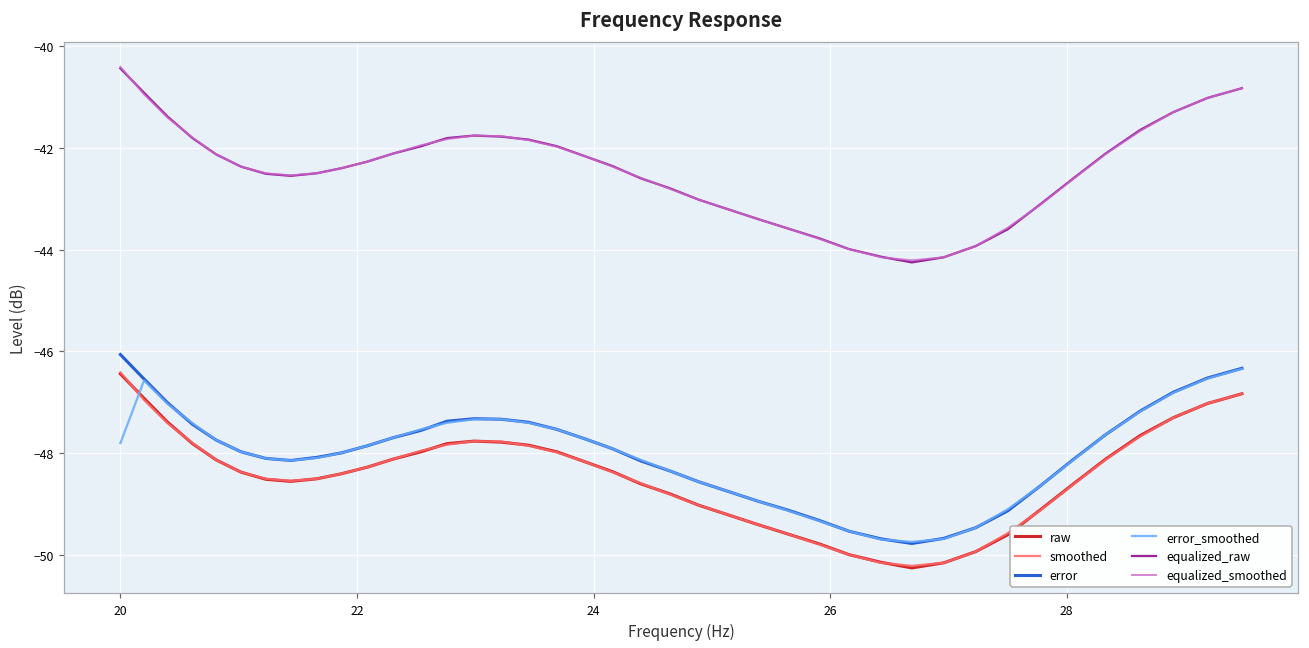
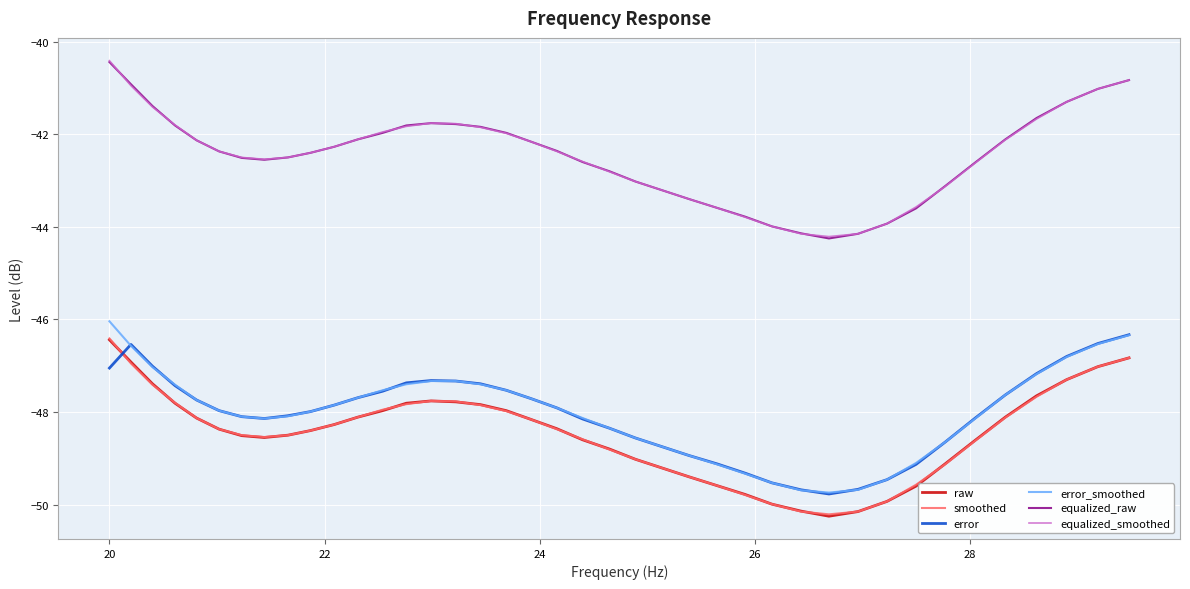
error, 20: -46.1 -> -47.1
error_smoothed, 20: -47.8 -> -46.0
